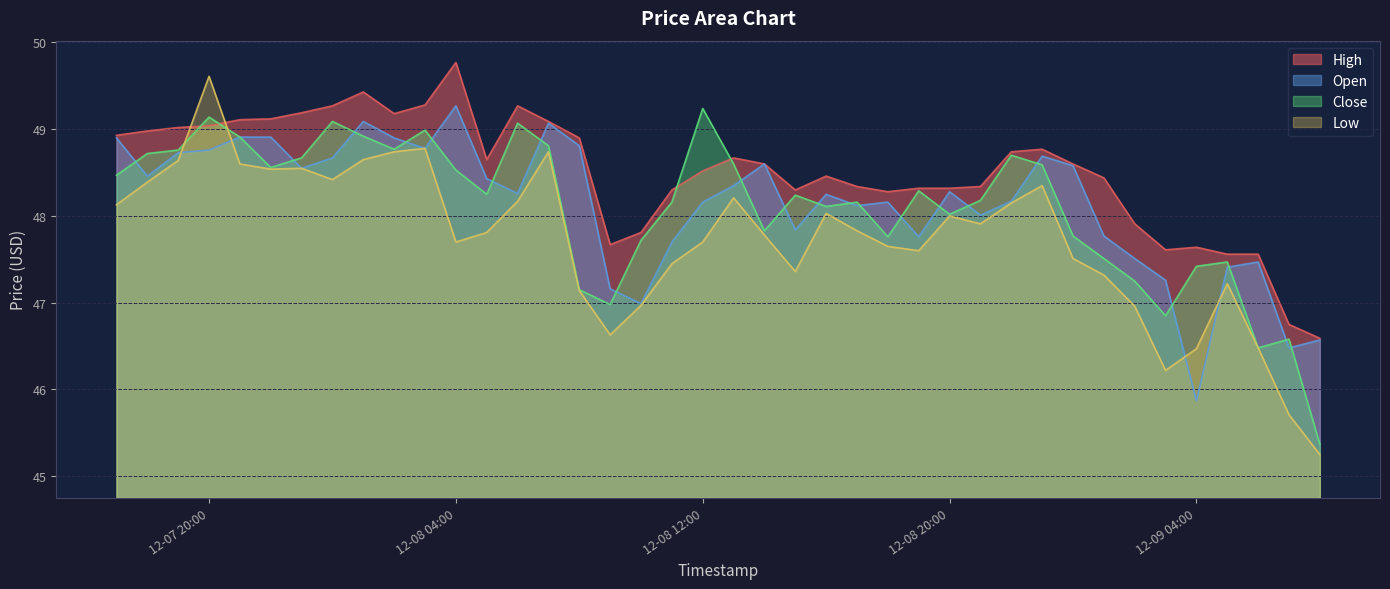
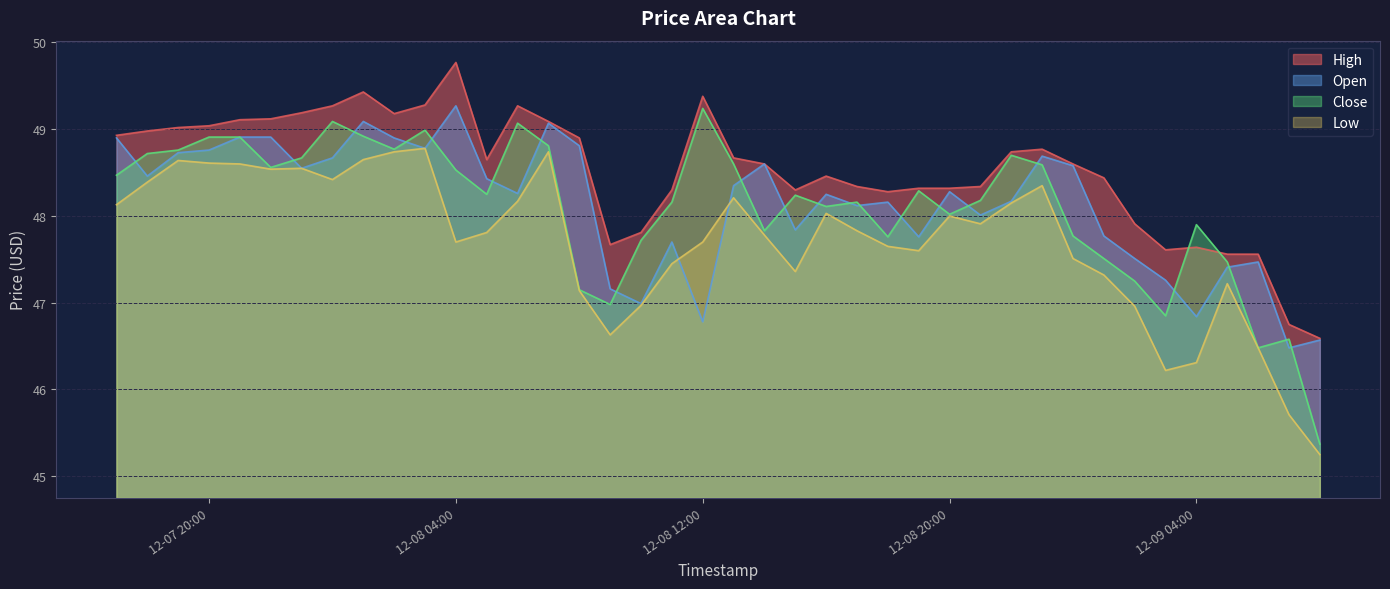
Close, 12-07 20:00: 49.1 -> 48.9
Low, 12-07 20:00: 49.6 -> 48.6
High, 12-08 12:00: 48.5 -> 49.4
Open, 12-08 12:00: 48.2 -> 46.8
Open, 12-09 04:00: 45.9 -> 46.8
Close, 12-09 04:00: 47.4 -> 47.9
Low, 12-09 04:00: 46.5 -> 46.3
